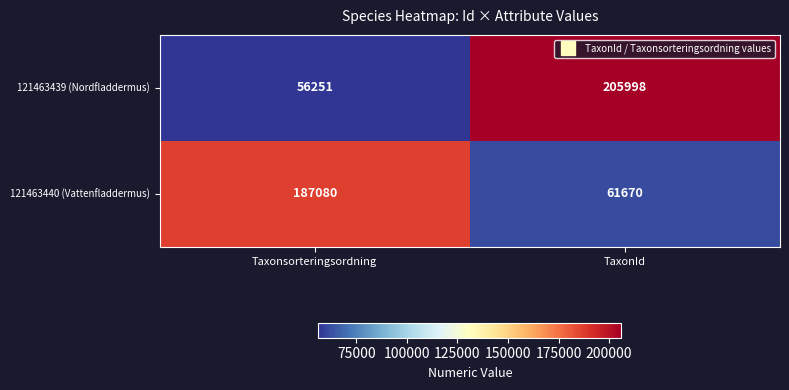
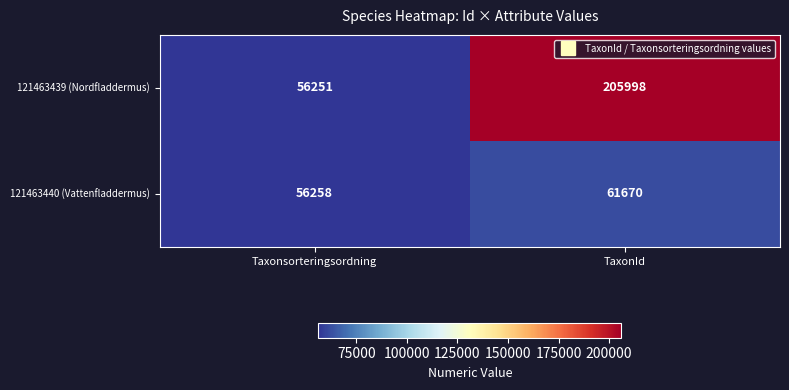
121463440 (Vattenfladdermus), Taxonsorteringsordning: 187080 -> 56258
